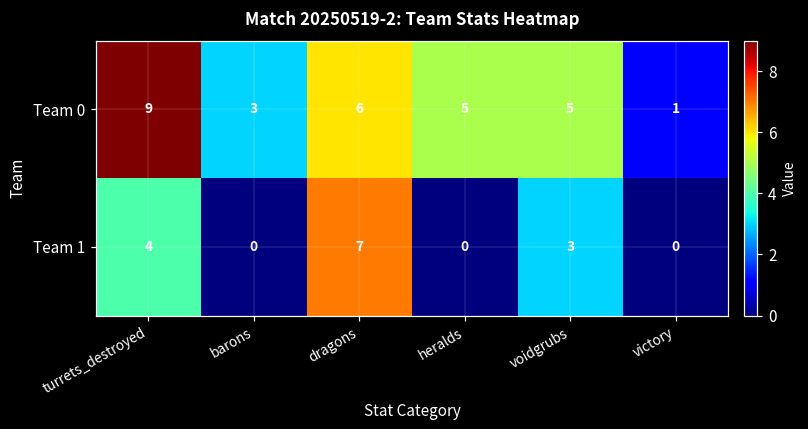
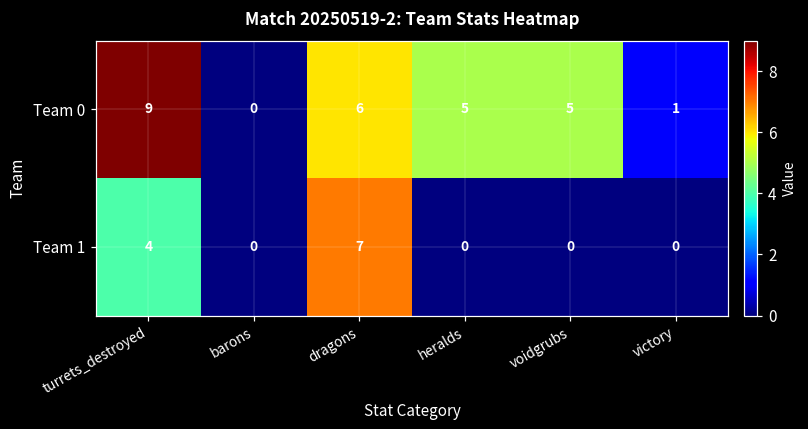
Team 0, barons: 3 -> 0
Team 1, voidgrubs: 3 -> 0
